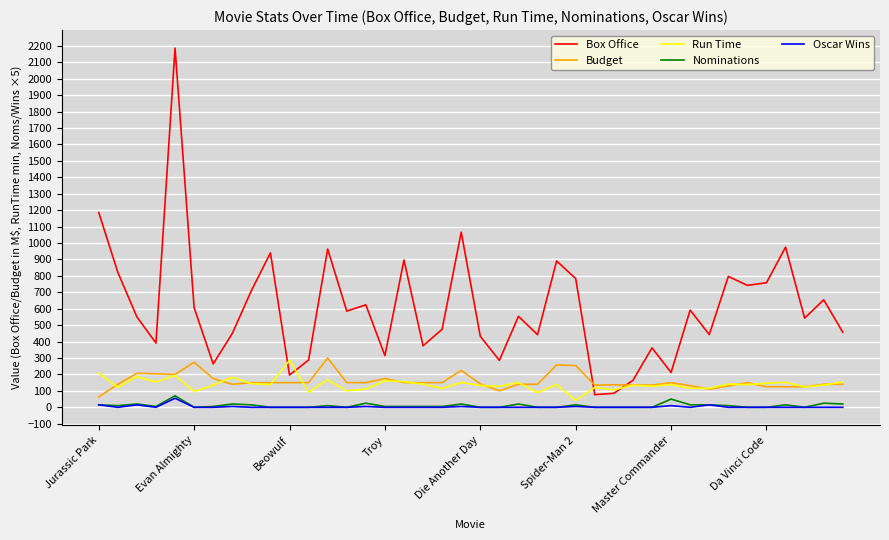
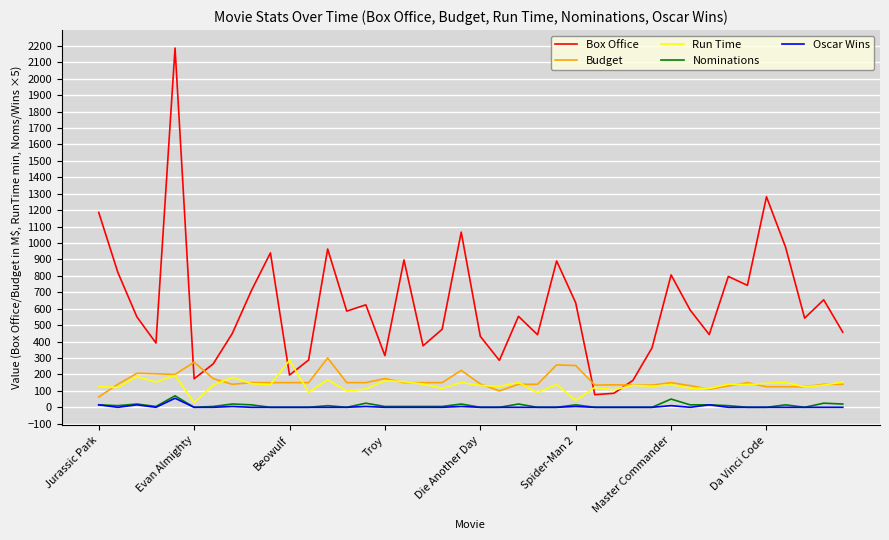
Run Time, Jurassic Park: 210 -> 130
Box Office, Evan Almighty: 610 -> 170
Run Time, Evan Almighty: 100 -> 30
Box Office, Spider-Man 2: 780 -> 640
Box Office, Master Commander: 210 -> 810
Box Office, Da Vinci Code: 760 -> 1280
